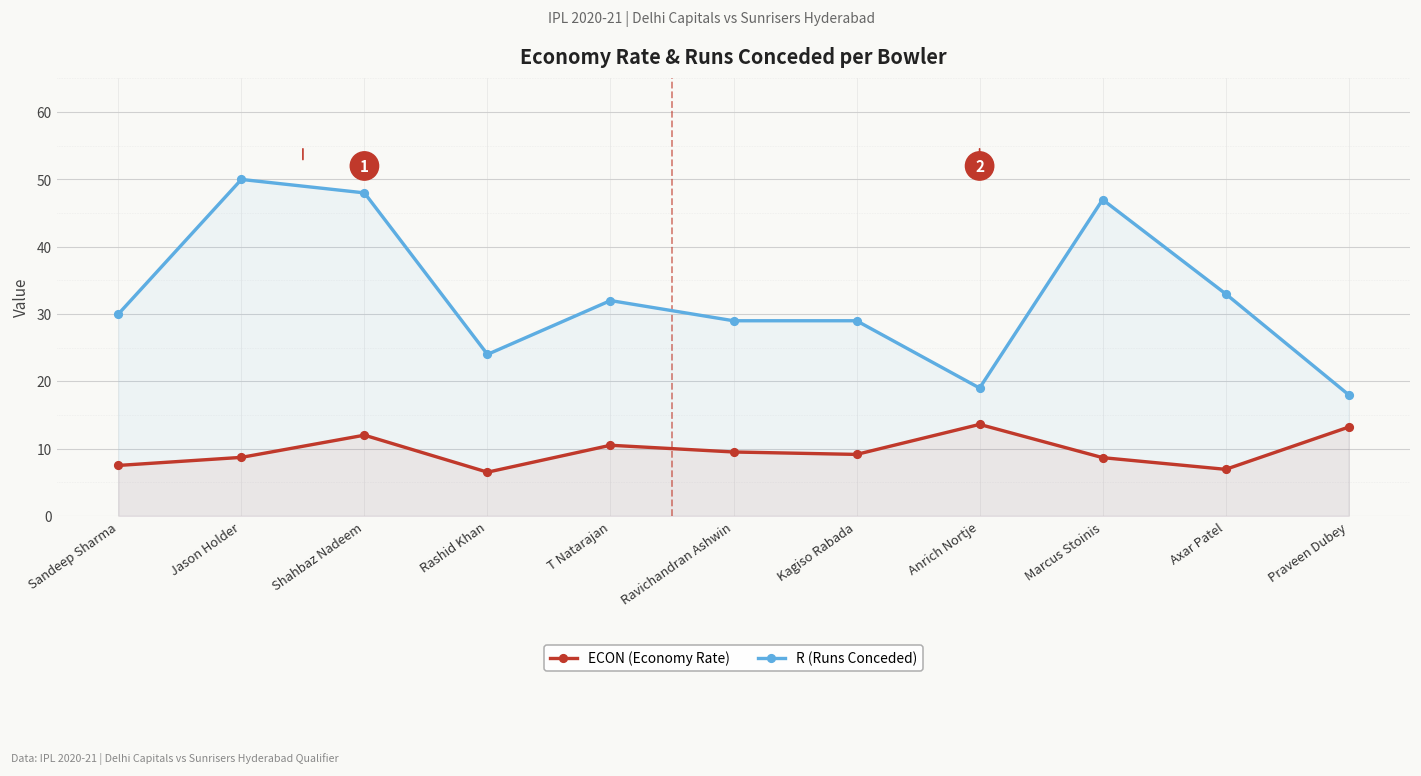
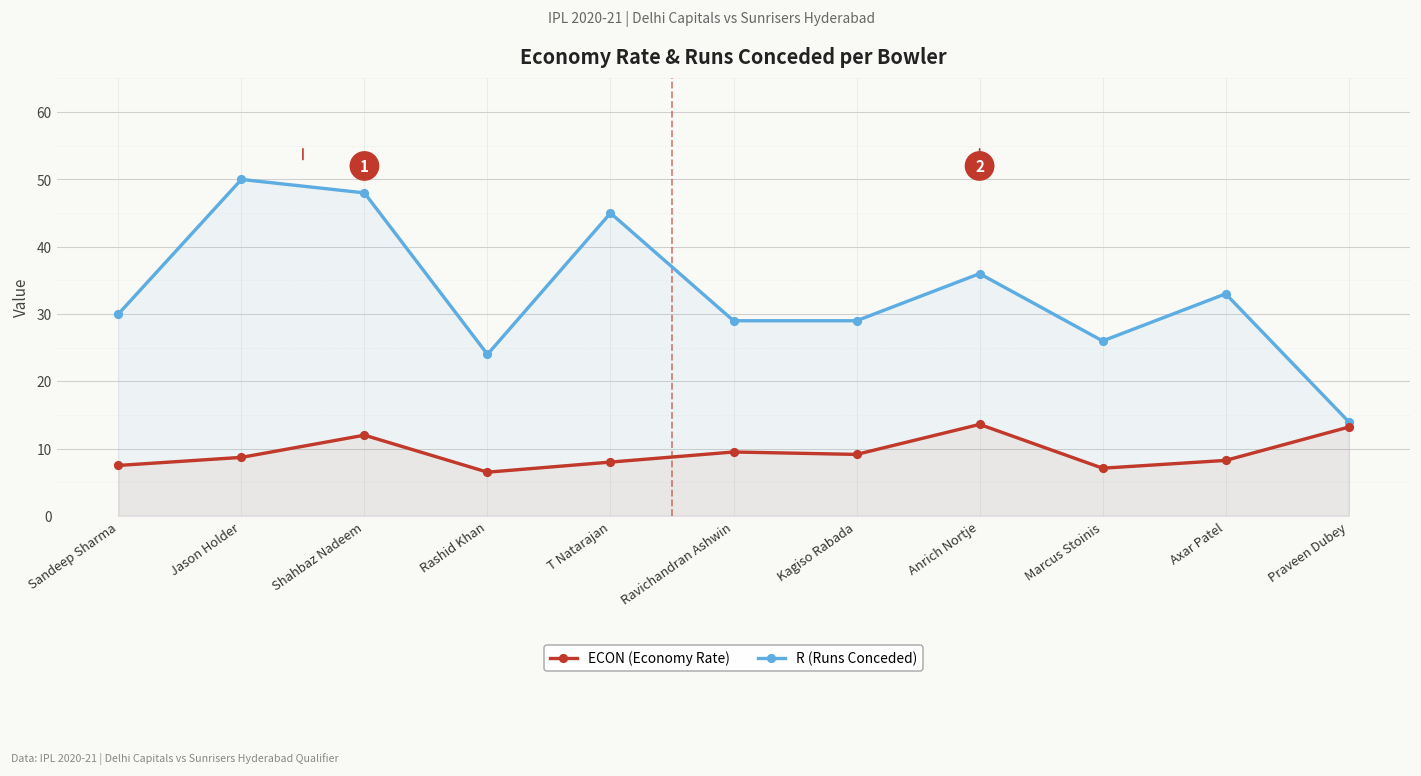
ECON (Economy Rate), T Natarajan: 11 -> 8
R (Runs Conceded), T Natarajan: 32 -> 45
R (Runs Conceded), Anrich Nortje: 19 -> 36
ECON (Economy Rate), Marcus Stoinis: 9 -> 7
R (Runs Conceded), Marcus Stoinis: 47 -> 26
ECON (Economy Rate), Axar Patel: 7 -> 8
R (Runs Conceded), Praveen Dubey: 18 -> 14
